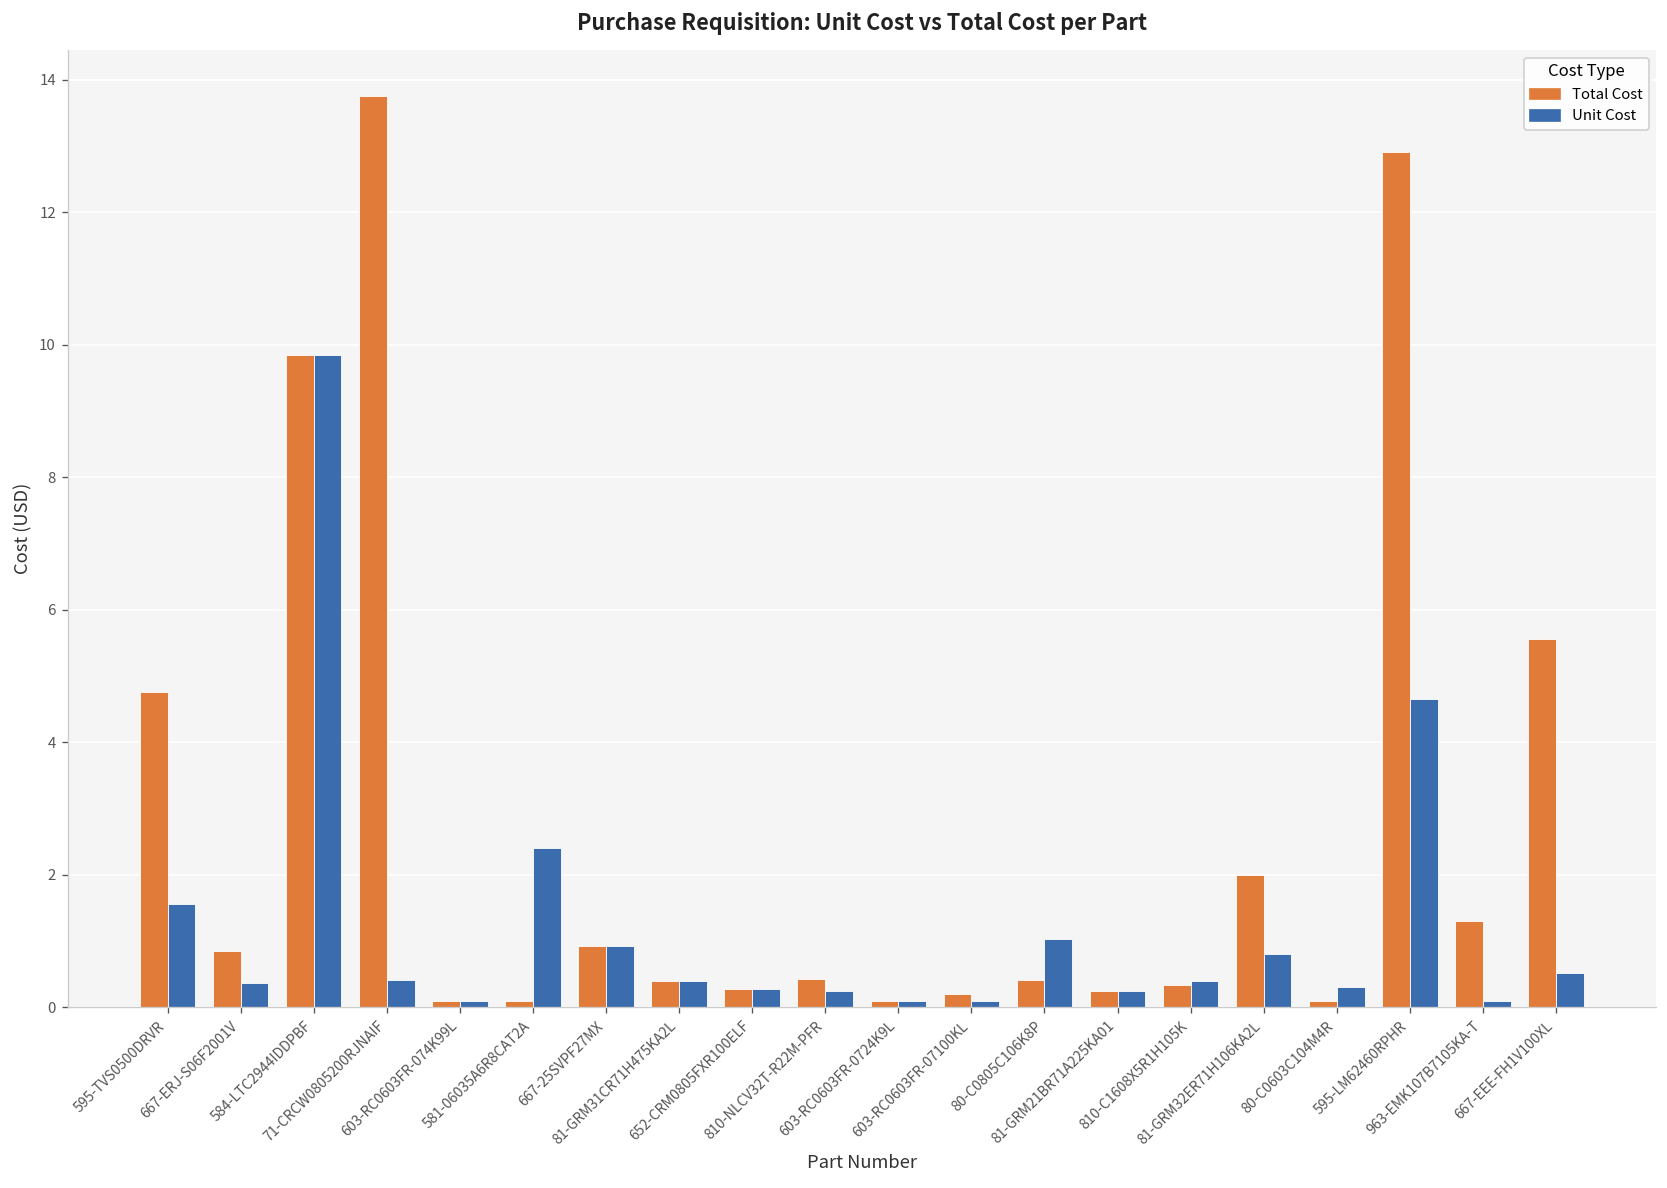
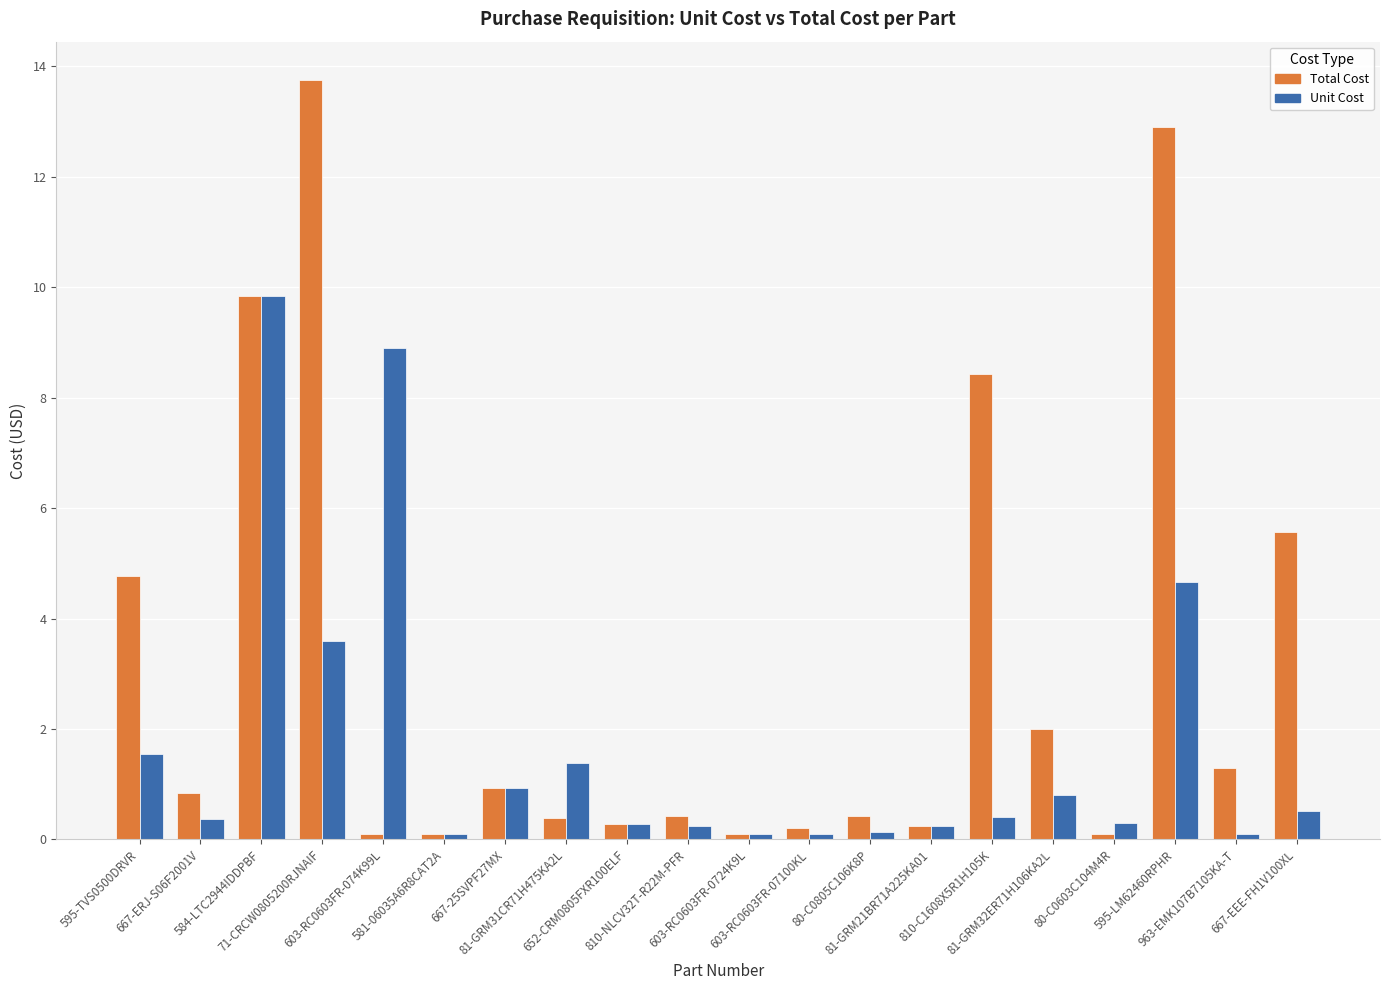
Unit Cost, 71-CRCW0805200RJNAIF: 0.4 -> 3.6
Unit Cost, 603-RC0603FR-074K99L: 0.1 -> 8.9
Unit Cost, 581-06035A6R8CAT2A: 2.4 -> 0.1
Unit Cost, 81-GRM31CR71H475KA2L: 0.4 -> 1.4
Unit Cost, 80-C0805C106K8P: 1.0 -> 0.1
Total Cost, 810-C1608X5R1H105K: 0.3 -> 8.4
